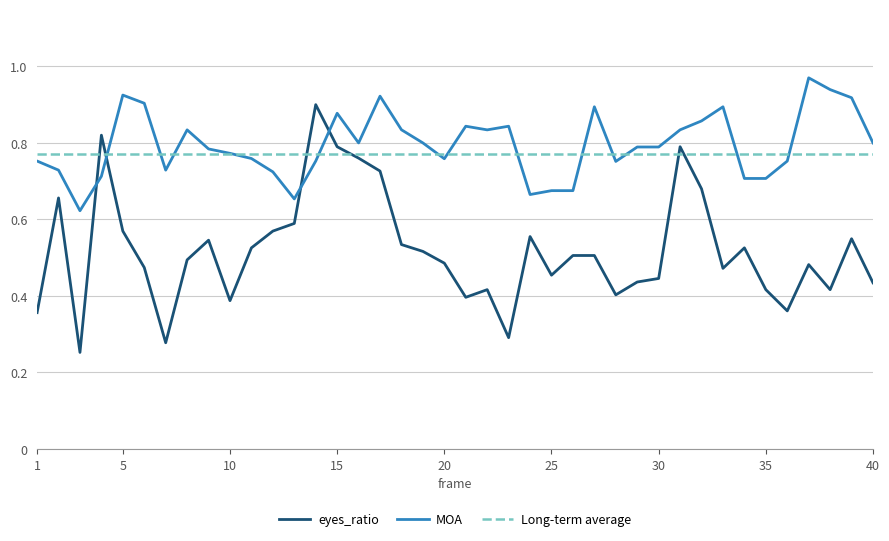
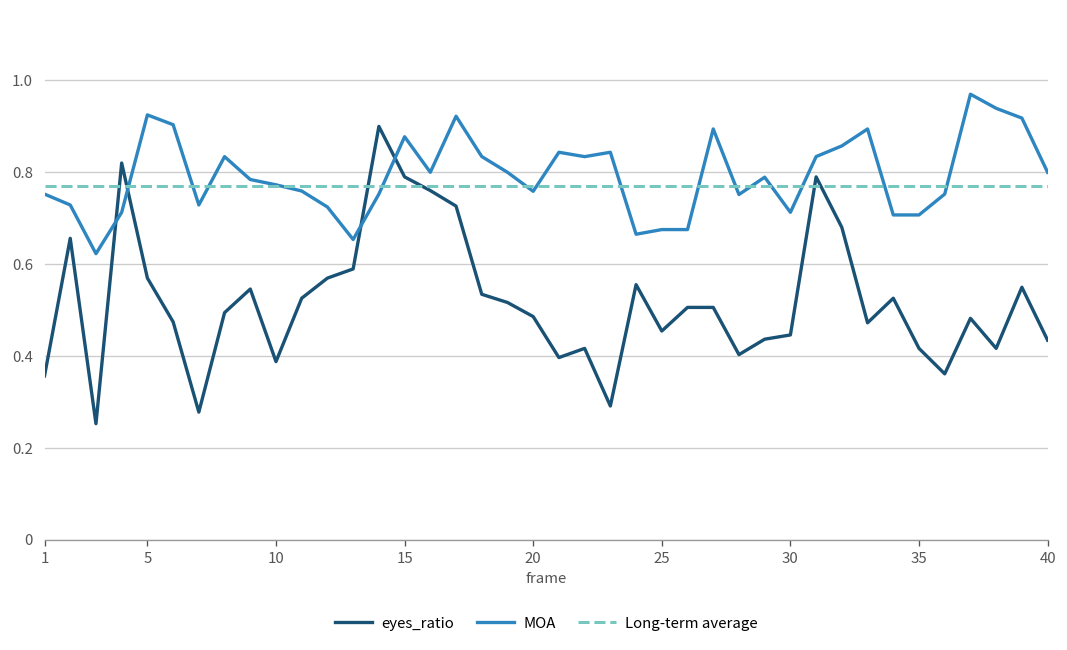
MOA, 30: 0.79 -> 0.71
